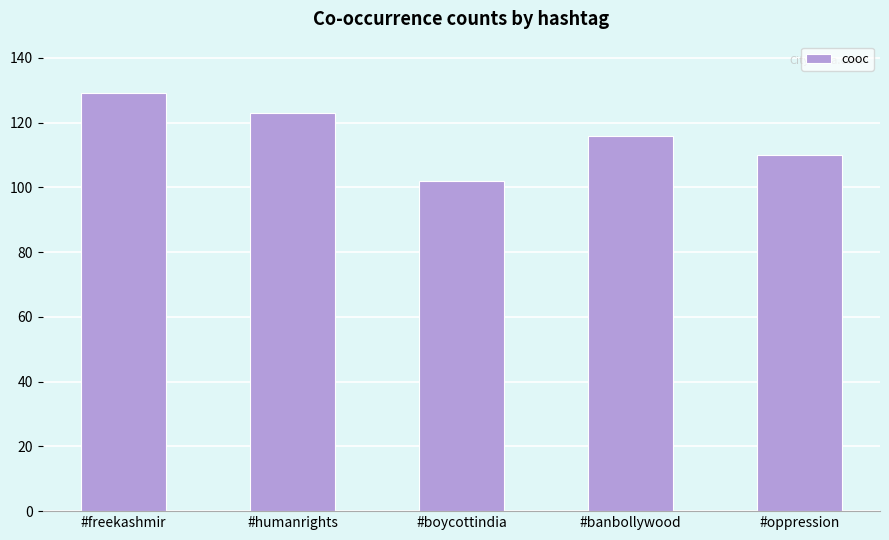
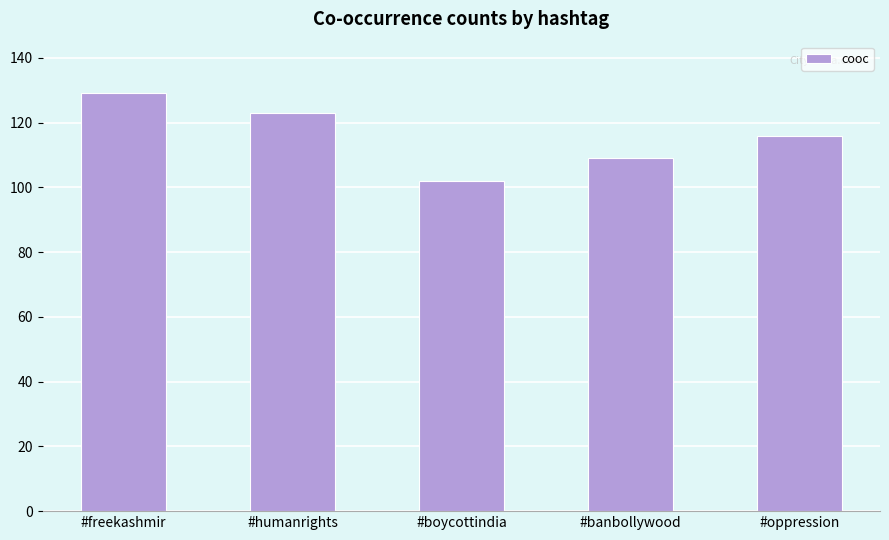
#banbollywood: 116 -> 109
#oppression: 110 -> 116
